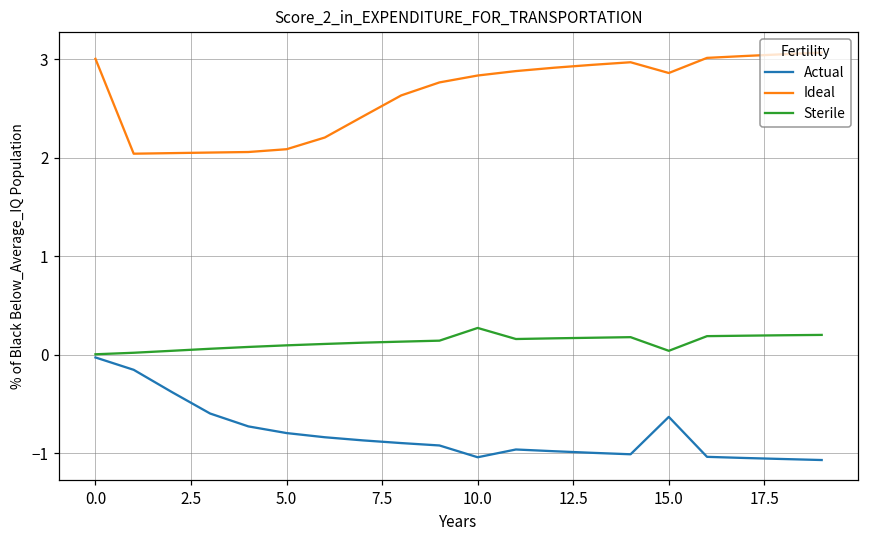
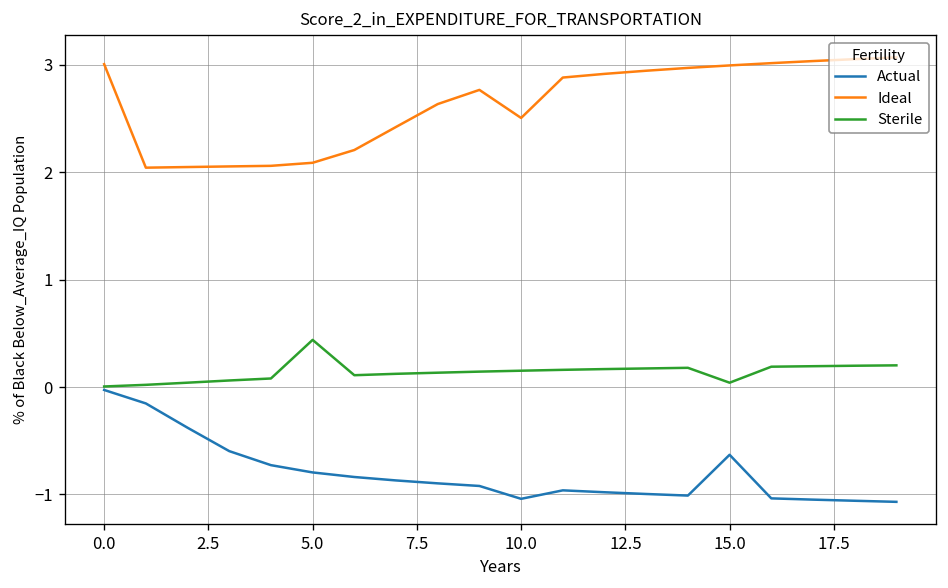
Sterile, 5.0: 0.1 -> 0.4
Ideal, 10.0: 2.8 -> 2.5
Sterile, 10.0: 0.3 -> 0.2
Ideal, 15.0: 2.9 -> 3.0
